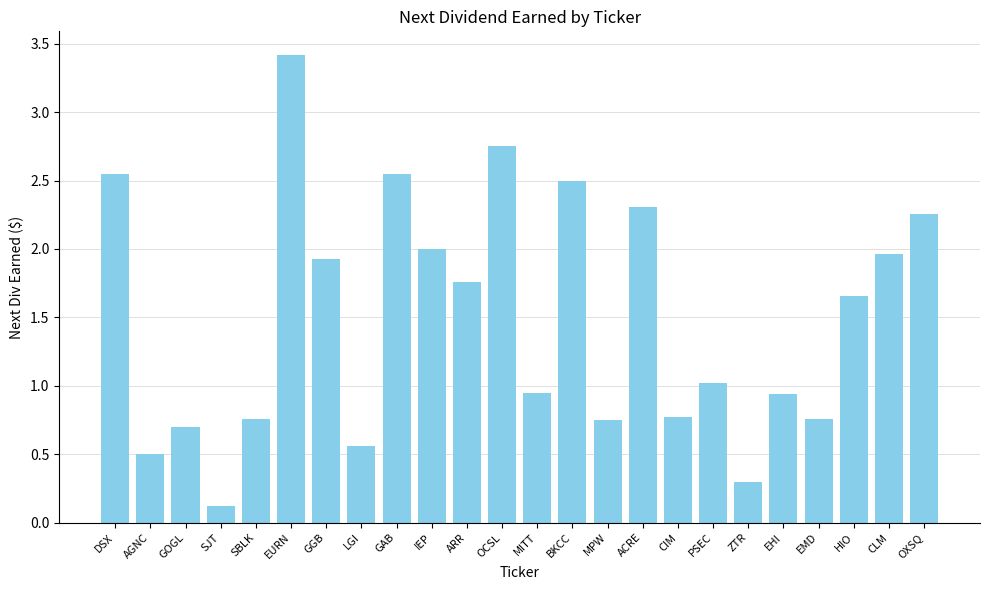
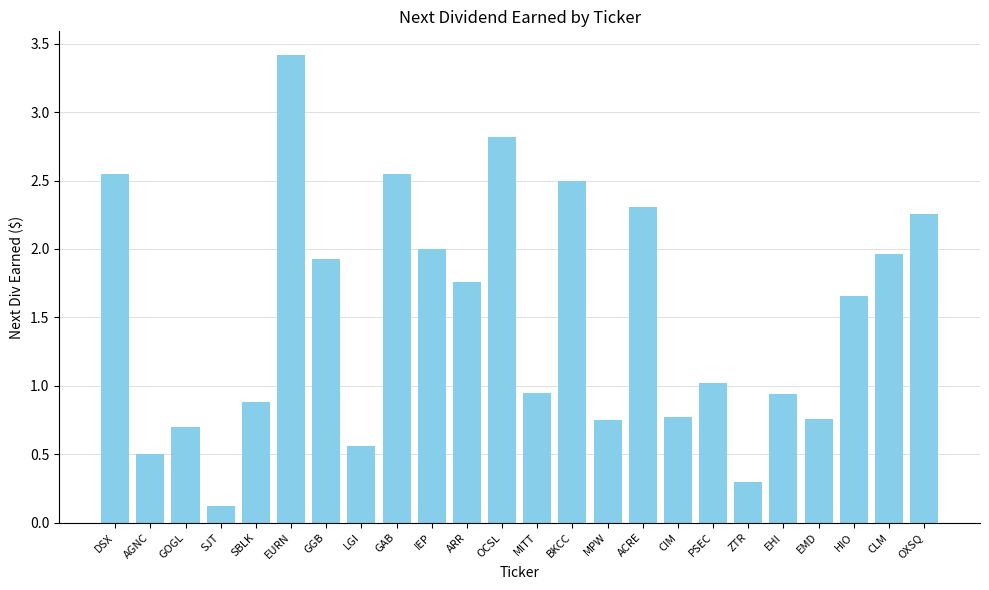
SBLK: 0.76 -> 0.88
OCSL: 2.75 -> 2.82
